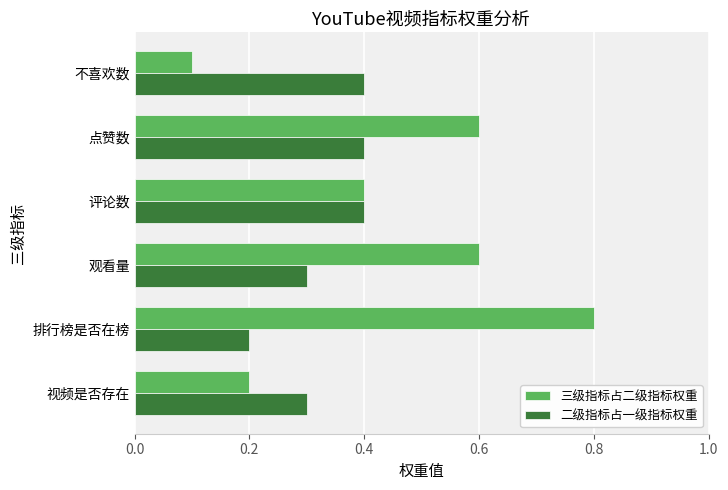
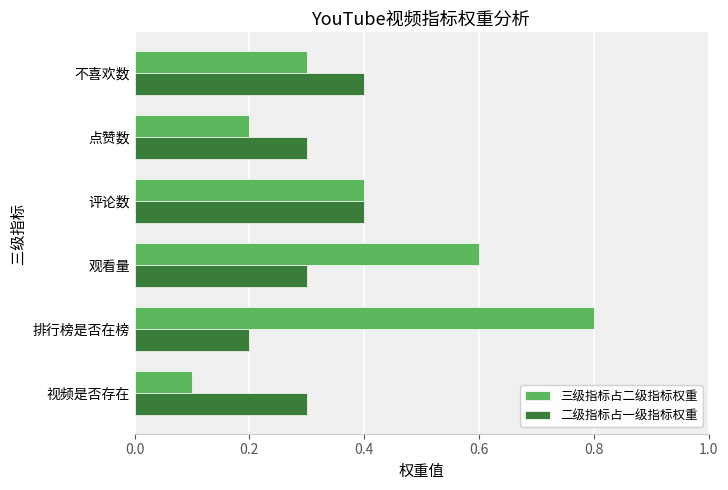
三级指标占二级指标权重, 不喜欢数: 0.1 -> 0.3
三级指标占二级指标权重, 点赞数: 0.6 -> 0.2
二级指标占一级指标权重, 点赞数: 0.4 -> 0.3
三级指标占二级指标权重, 视频是否存在: 0.2 -> 0.1
